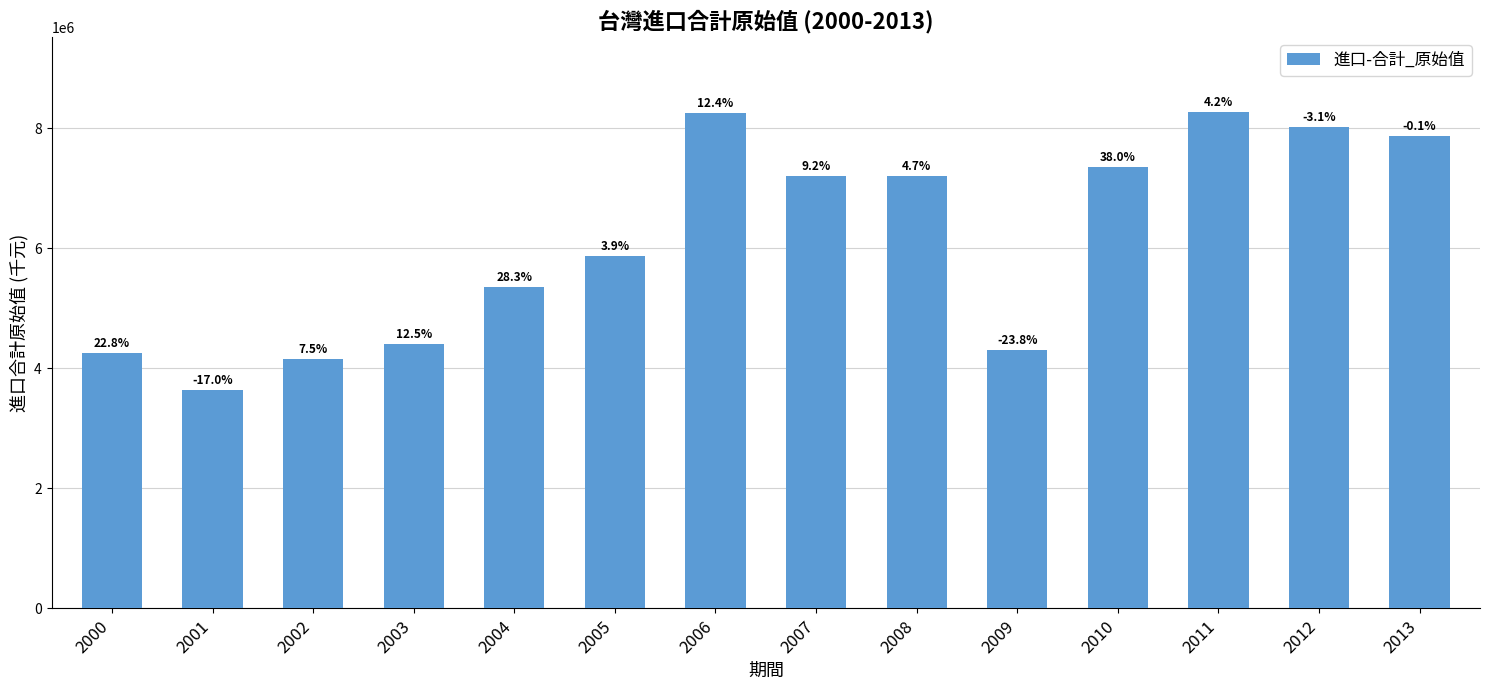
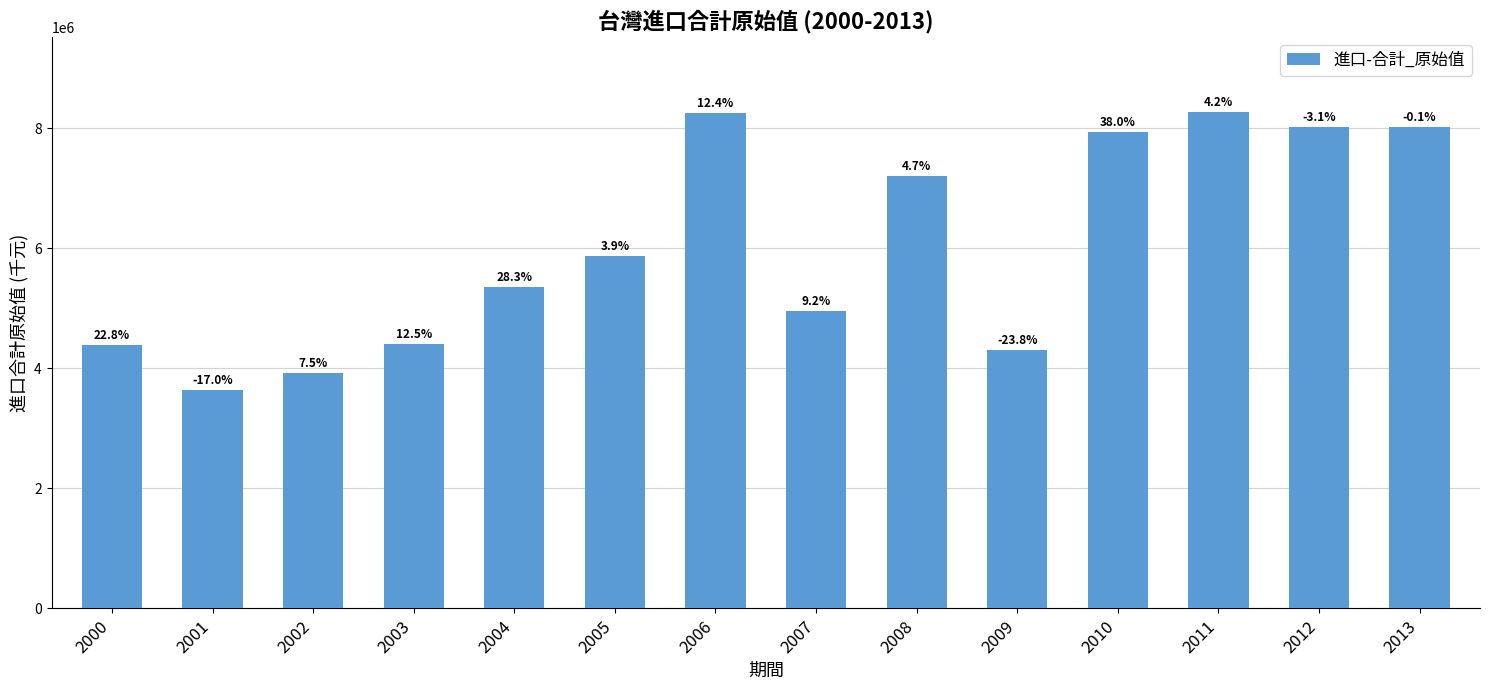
2000: 4200000 -> 4400000
2002: 4200000 -> 3900000
2007: 7200000 -> 5000000
2010: 7400000 -> 7900000
2013: 7900000 -> 8000000
